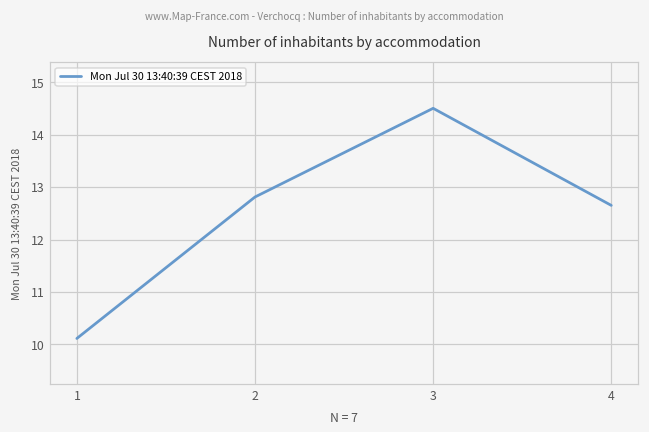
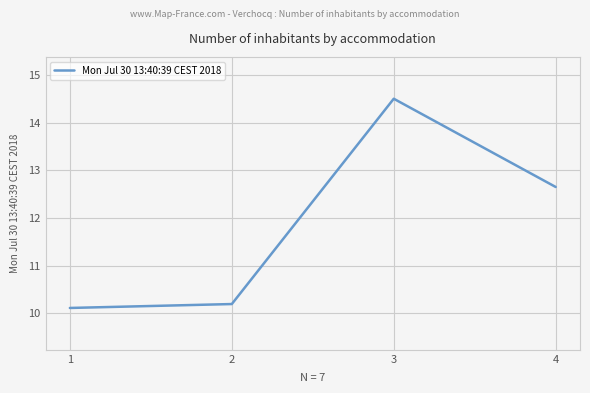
2: 12.8 -> 10.2
